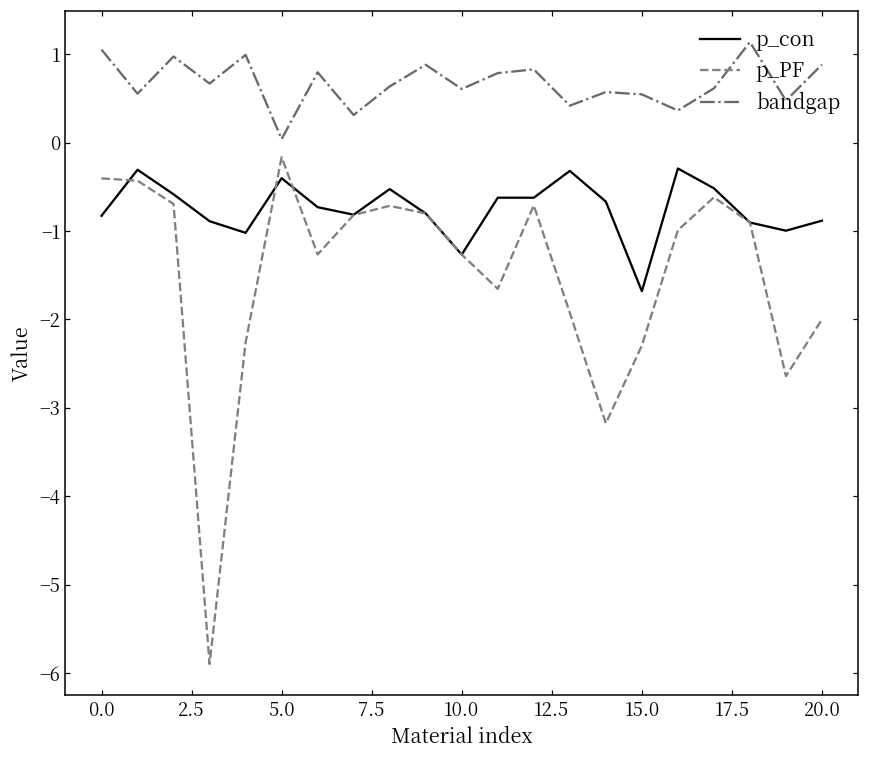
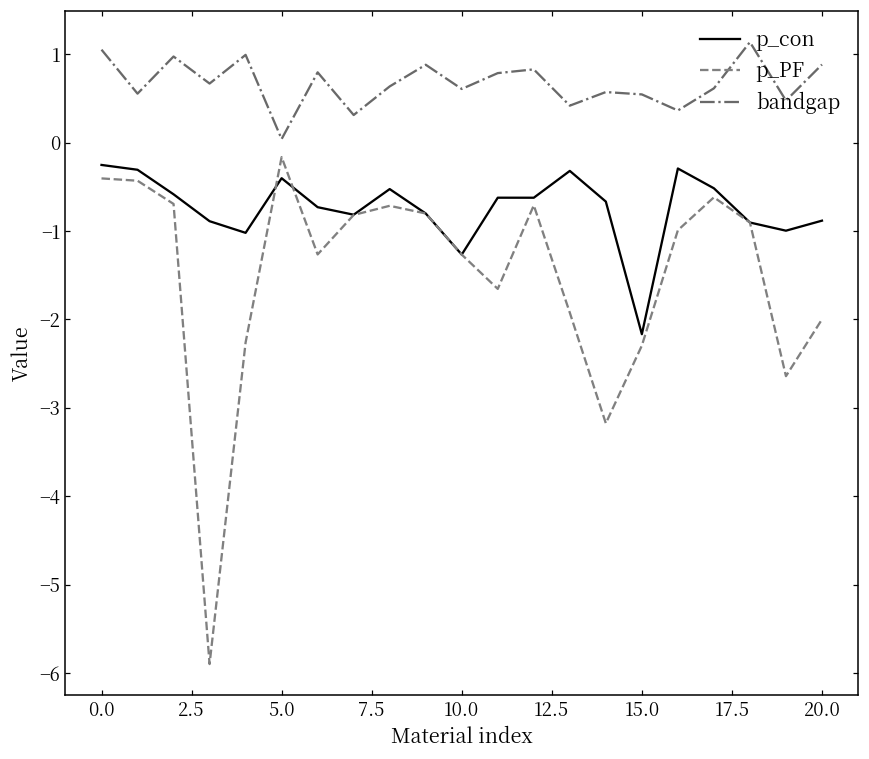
p_con, 0.0: -0.8 -> -0.3
p_con, 15.0: -1.7 -> -2.2
